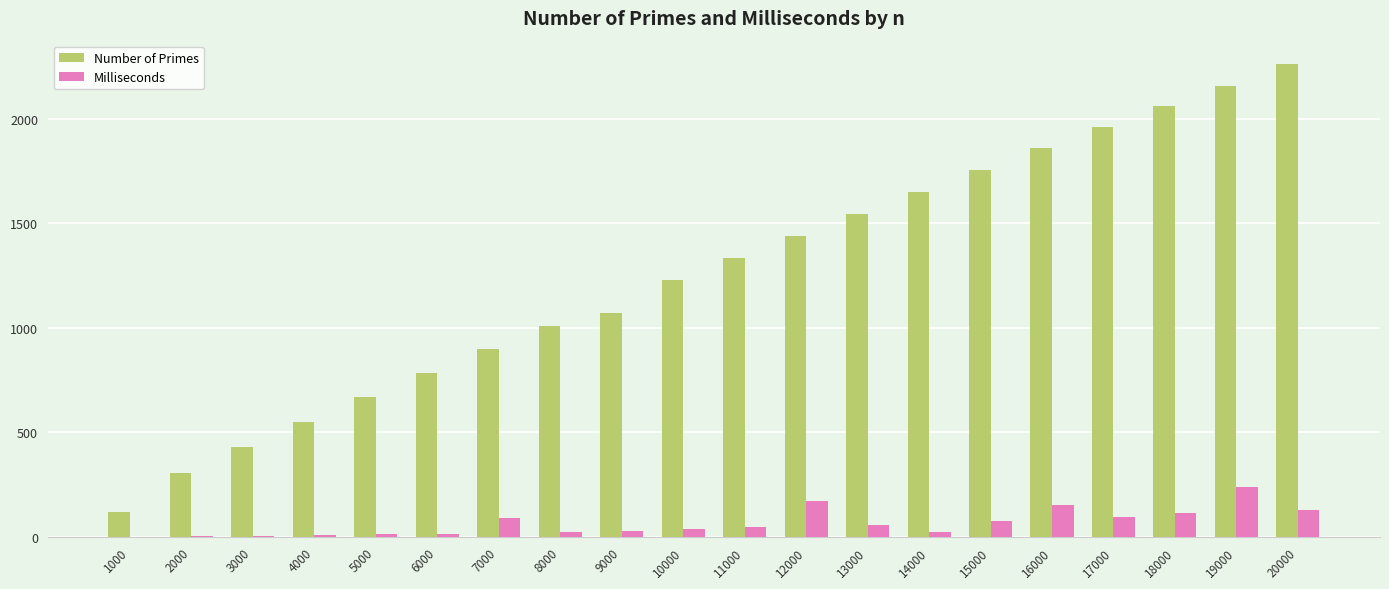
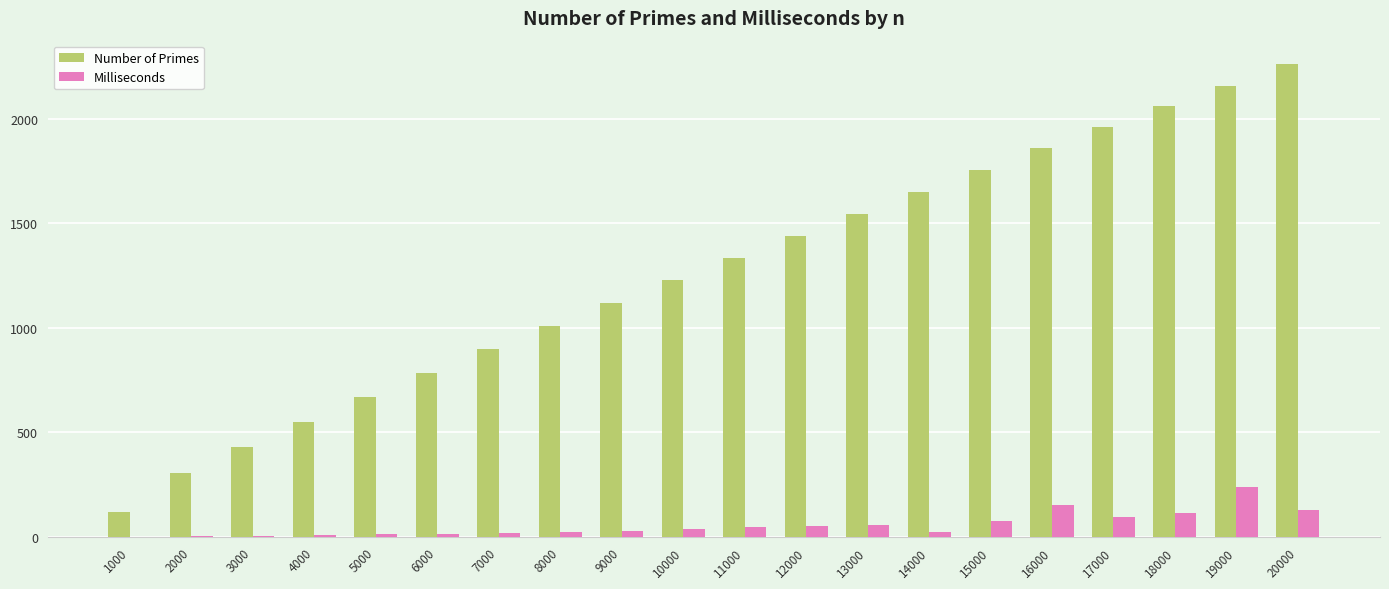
Milliseconds, 7000: 90 -> 20
Number of Primes, 9000: 1070 -> 1120
Milliseconds, 12000: 170 -> 50
